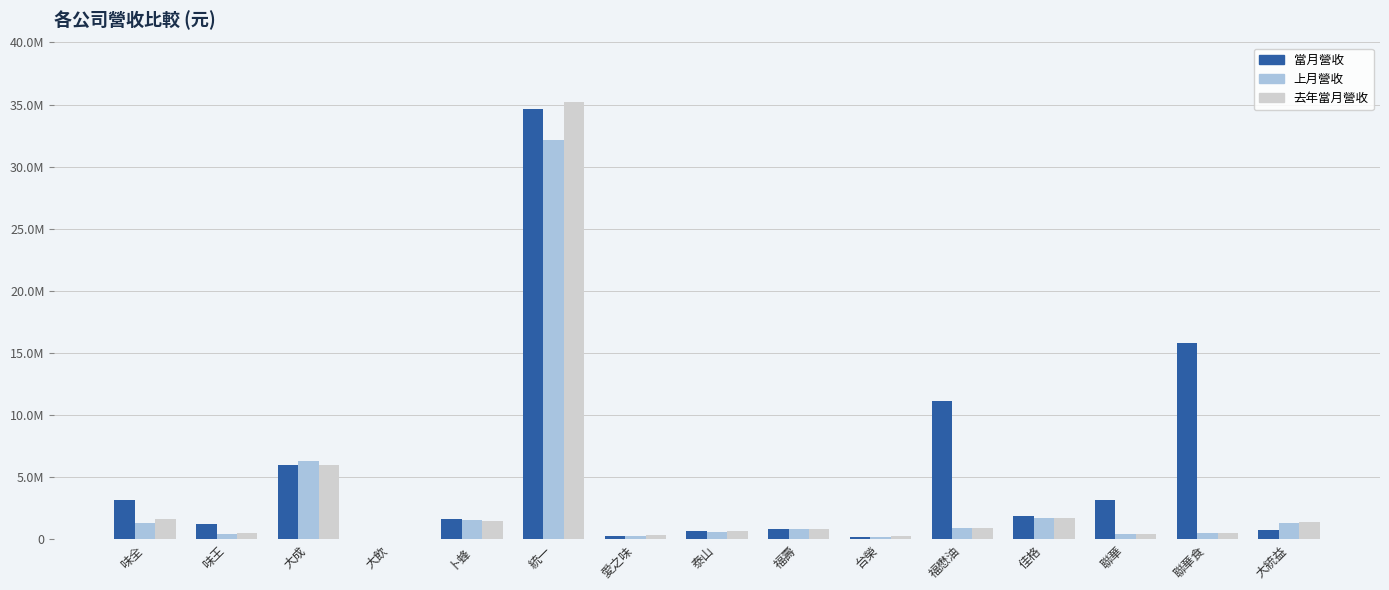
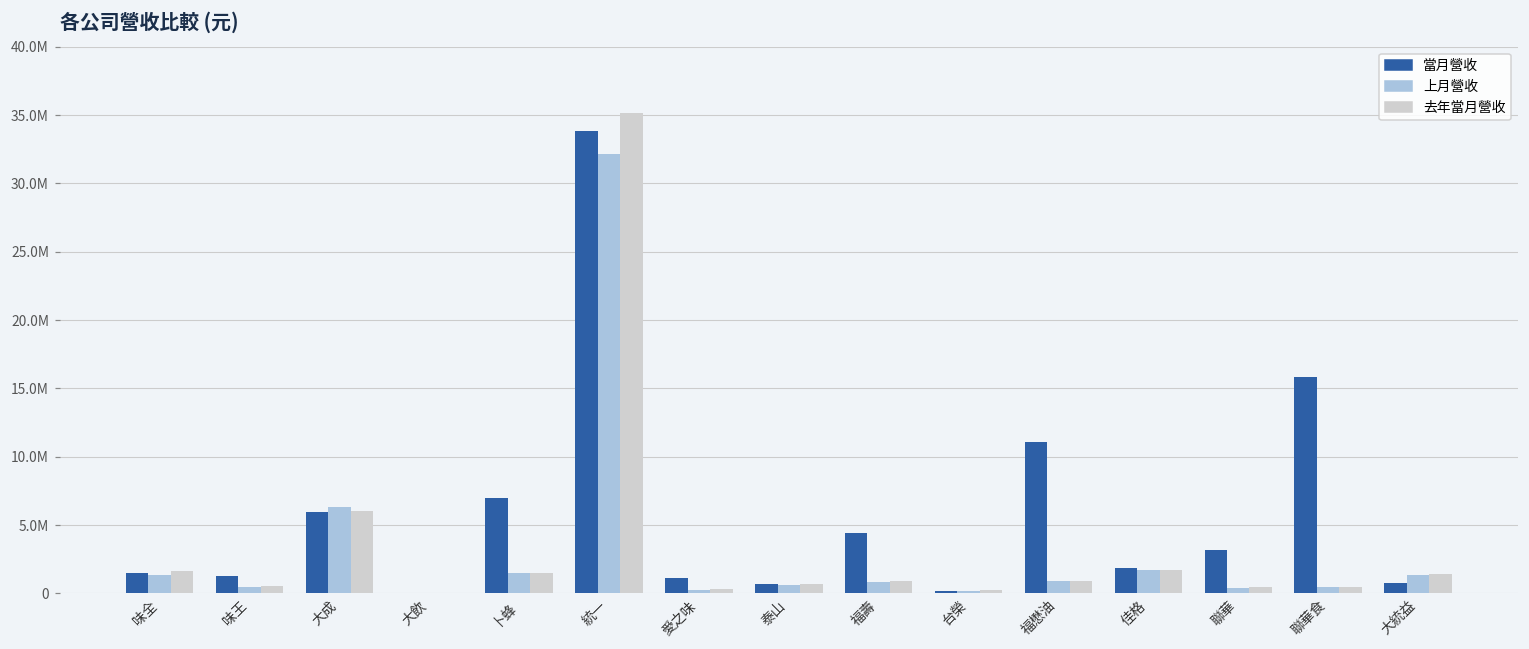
當月營收, 味全: 3200000 -> 1500000
當月營收, 卜蜂: 1600000 -> 7000000
當月營收, 統一: 34700000 -> 33800000
當月營收, 愛之味: 300000 -> 1200000
當月營收, 福壽: 800000 -> 4400000
